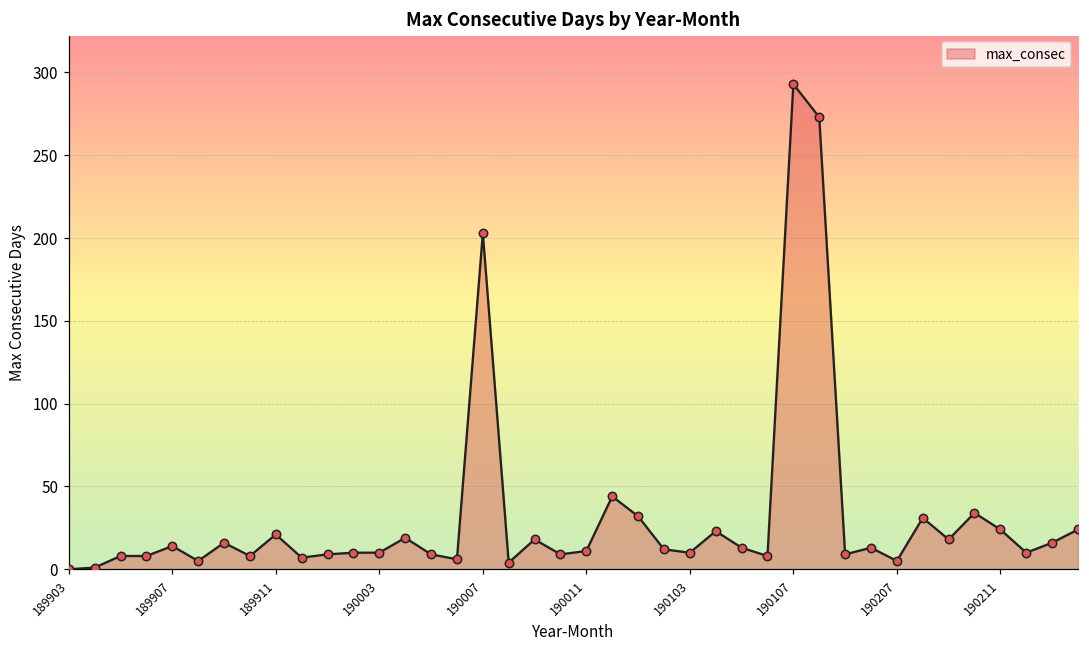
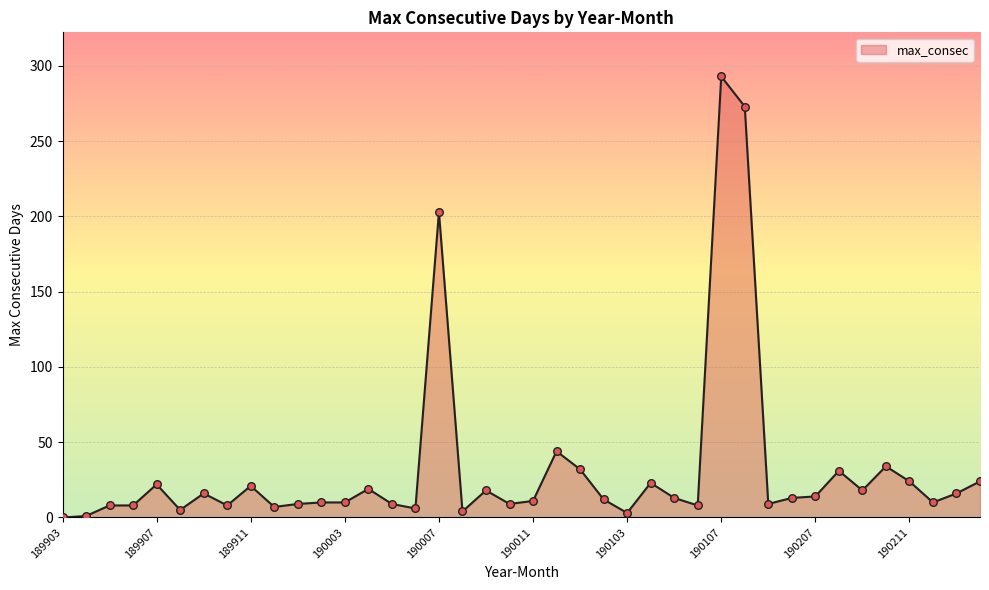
189907: 14 -> 22
190103: 10 -> 3
190207: 5 -> 14
